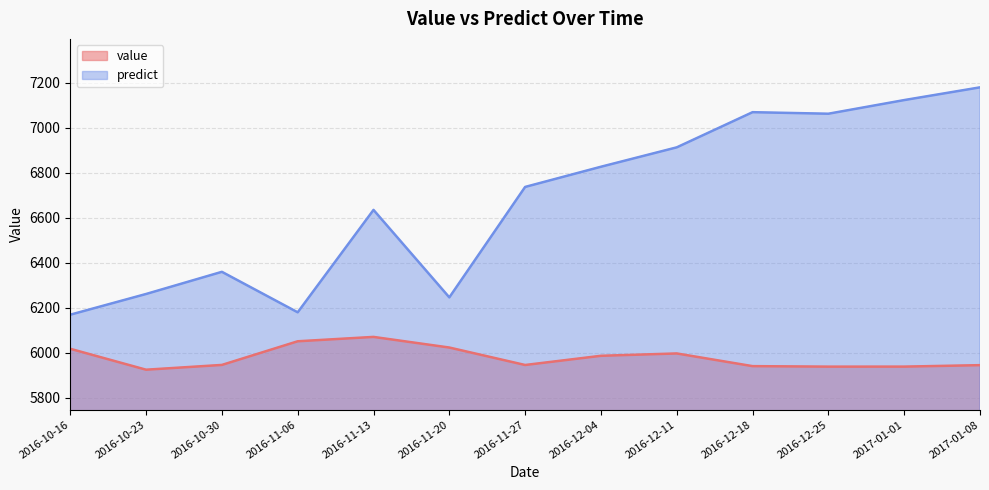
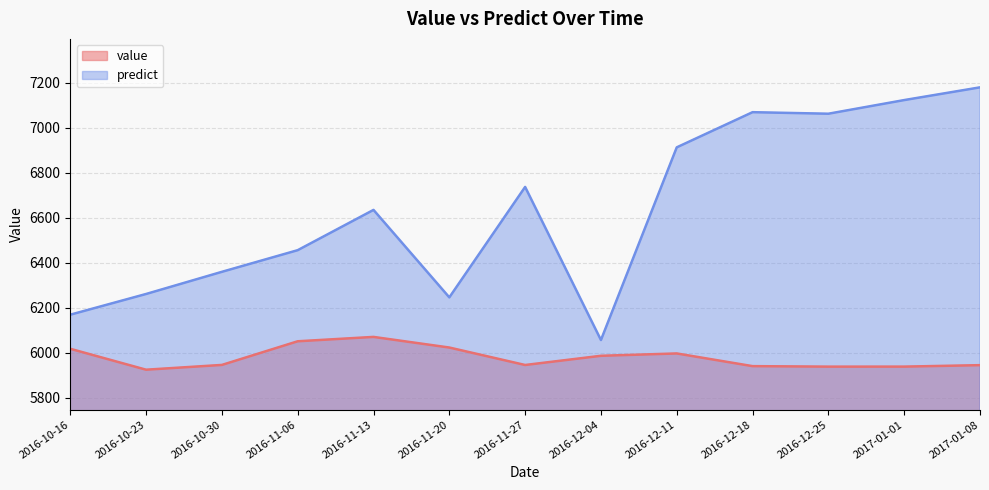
predict, 2016-11-06: 6180 -> 6450
predict, 2016-12-04: 6830 -> 6060
